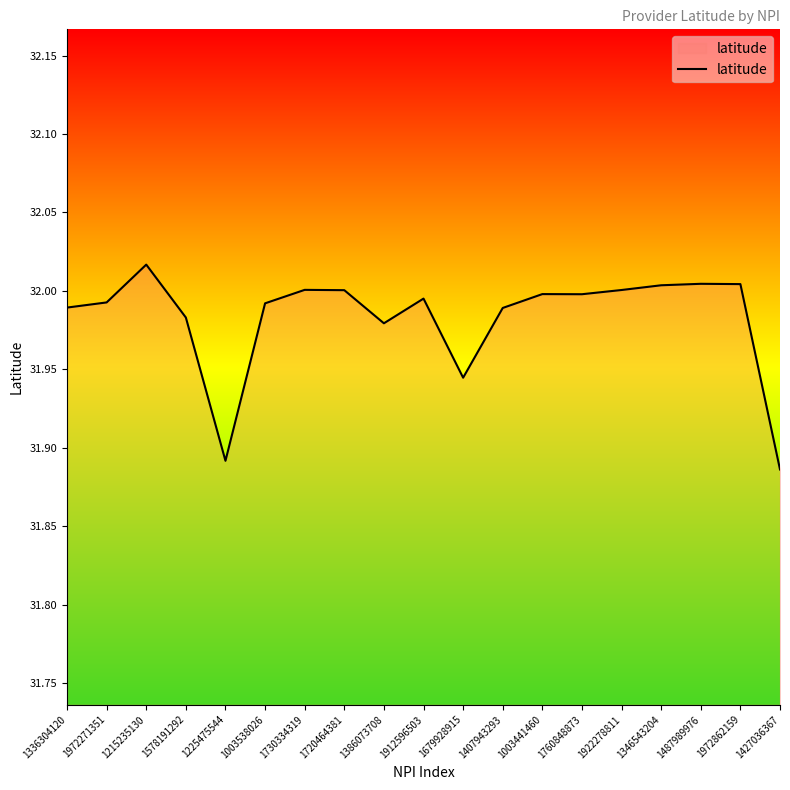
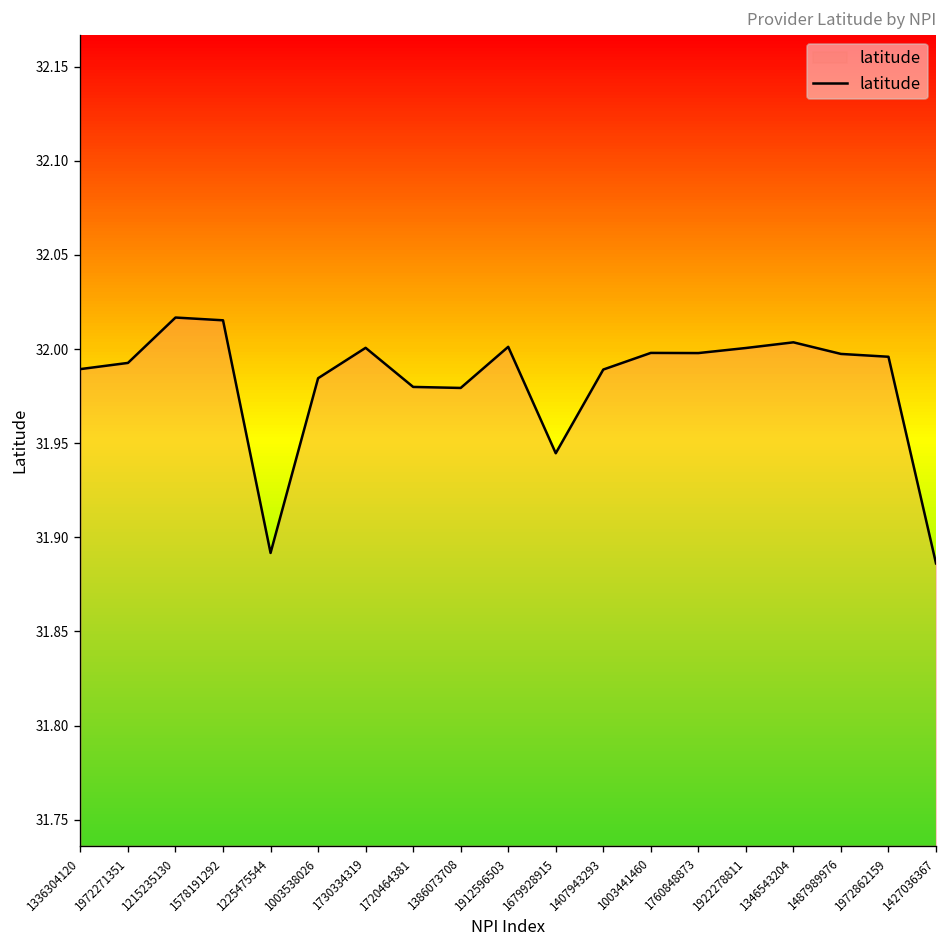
1578191292: 31.983 -> 32.015
1003538026: 31.992 -> 31.984
1720464381: 32.000 -> 31.980
1912596503: 31.995 -> 32.001
1487989976: 32.005 -> 31.997
1972862159: 32.004 -> 31.996
